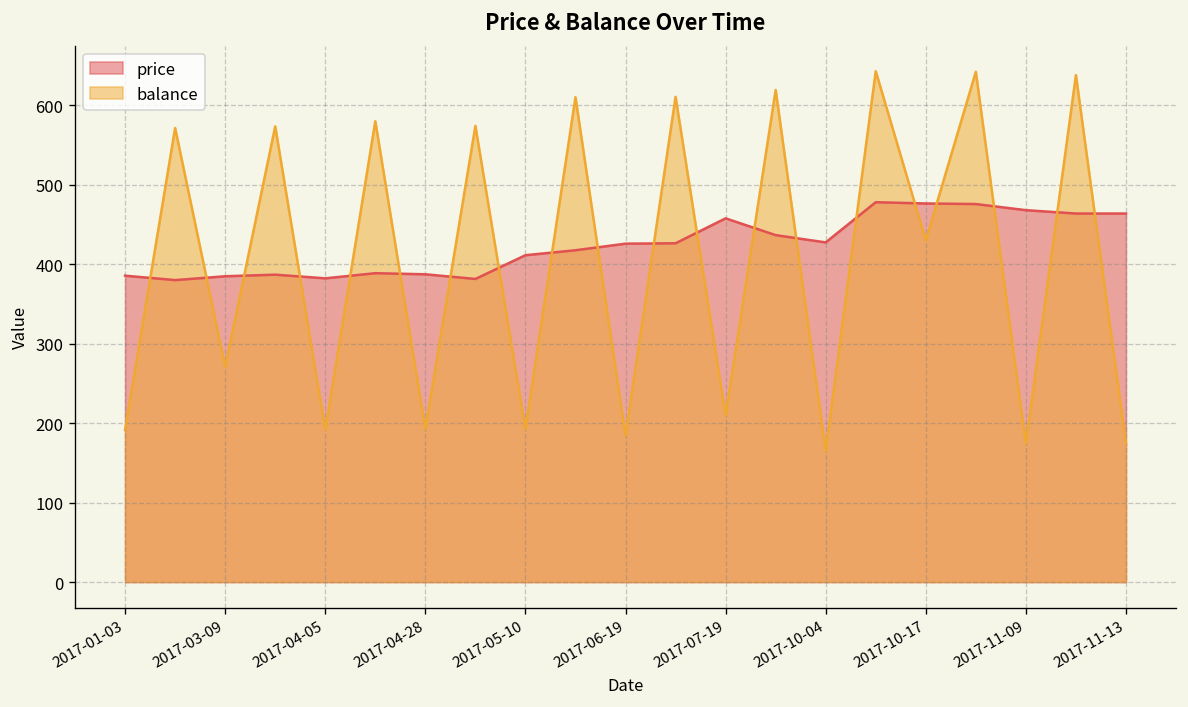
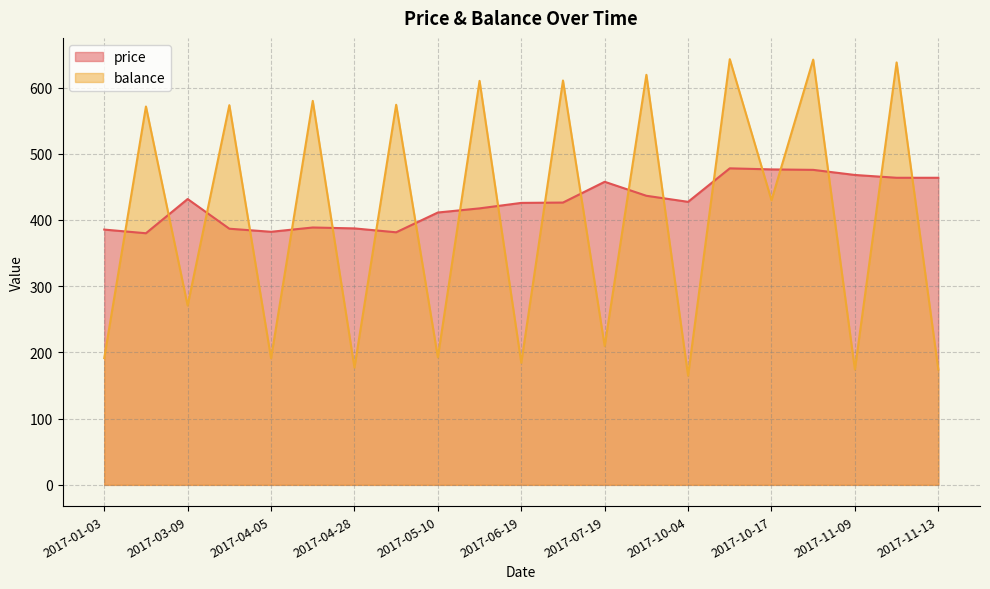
price, 2017-03-09: 380 -> 430
balance, 2017-04-28: 190 -> 180
